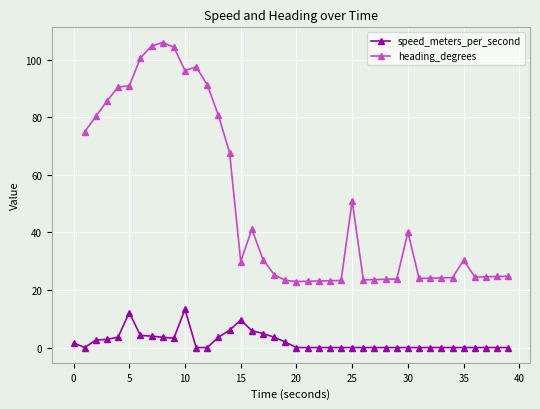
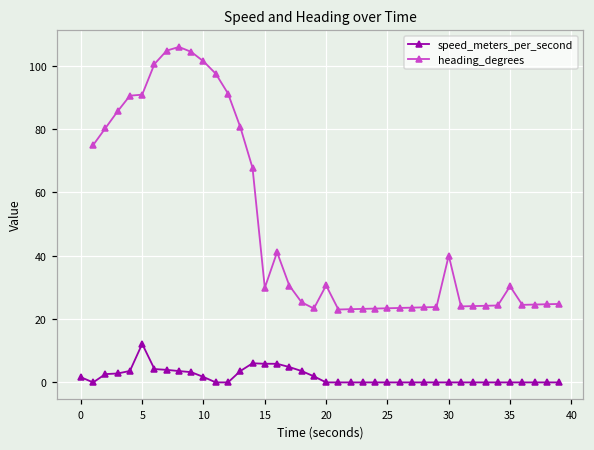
speed_meters_per_second, 10: 13 -> 2
heading_degrees, 10: 96 -> 101
speed_meters_per_second, 15: 10 -> 6
heading_degrees, 20: 23 -> 31
heading_degrees, 25: 51 -> 23
